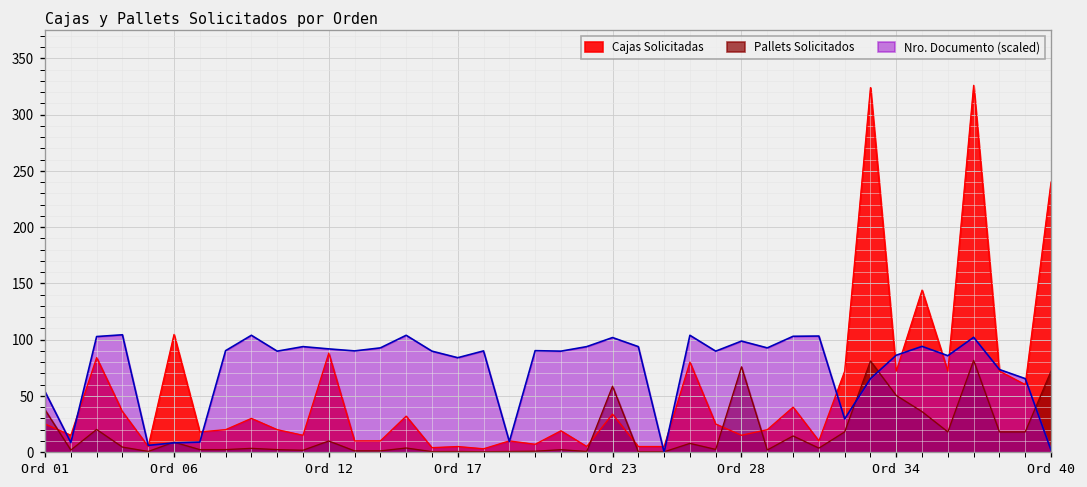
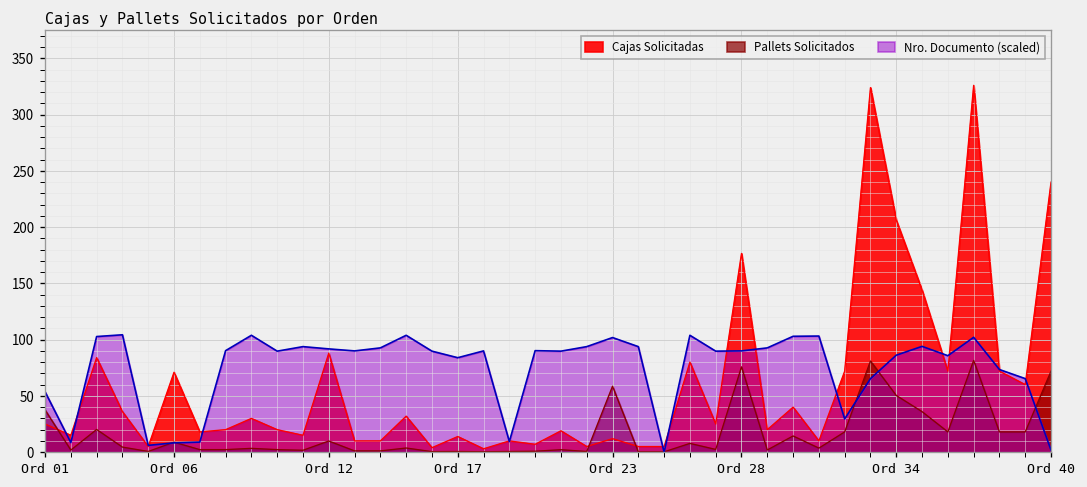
Cajas Solicitadas, Ord 06: 100 -> 70
Cajas Solicitadas, Ord 17: 5 -> 14
Cajas Solicitadas, Ord 23: 30 -> 10
Cajas Solicitadas, Ord 28: 20 -> 180
Nro. Documento (scaled), Ord 28: 100 -> 90
Cajas Solicitadas, Ord 34: 70 -> 210
